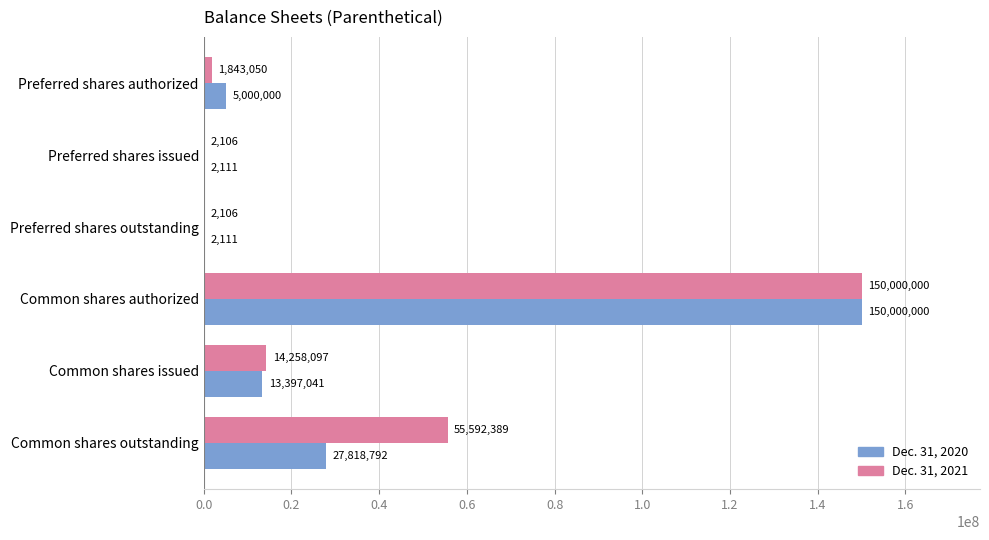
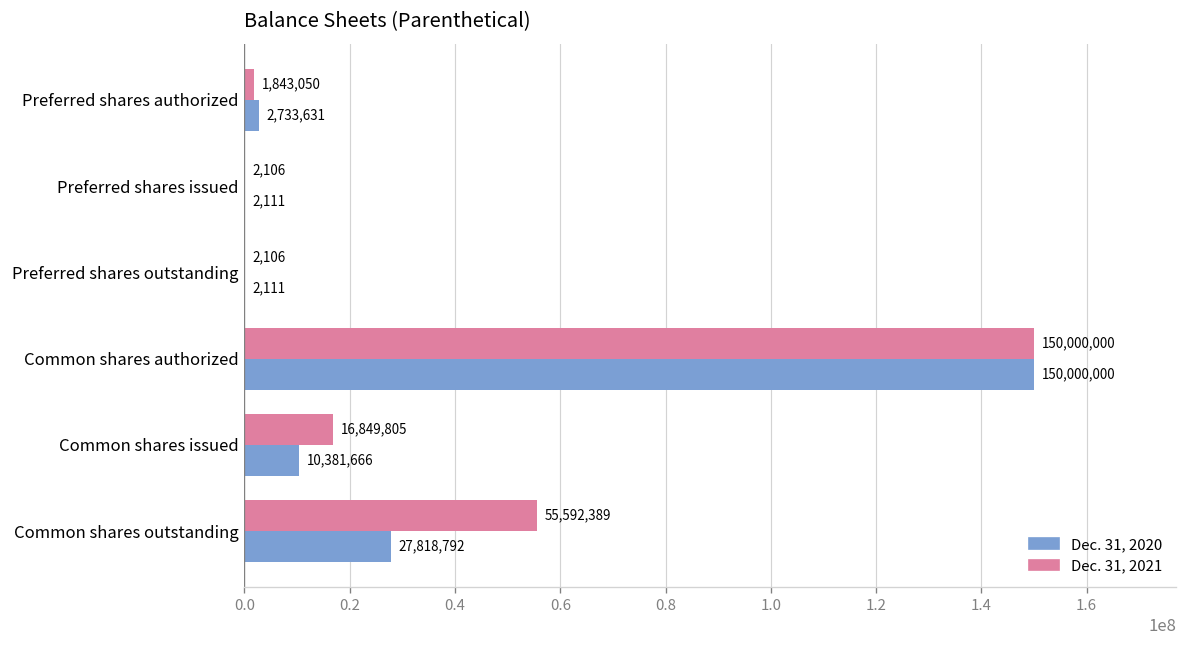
Dec. 31, 2020, Preferred shares authorized: 5,000,000 -> 2,733,631
Dec. 31, 2021, Common shares issued: 14,258,097 -> 16,849,805
Dec. 31, 2020, Common shares issued: 13,397,041 -> 10,381,666
